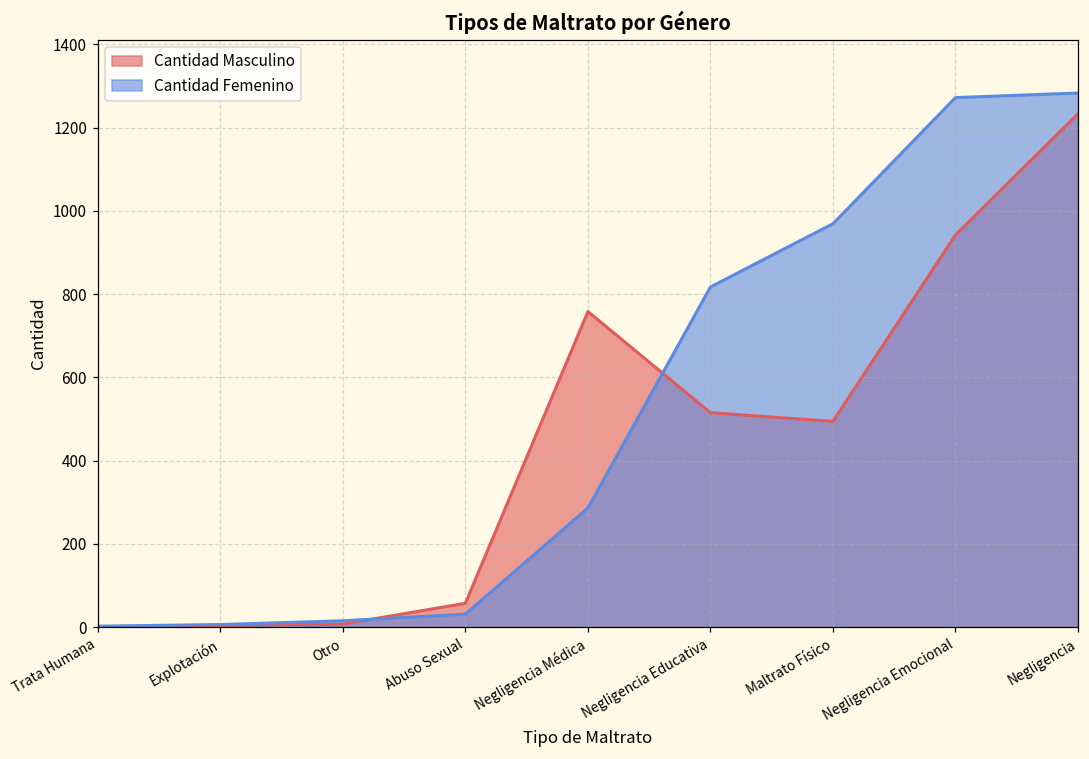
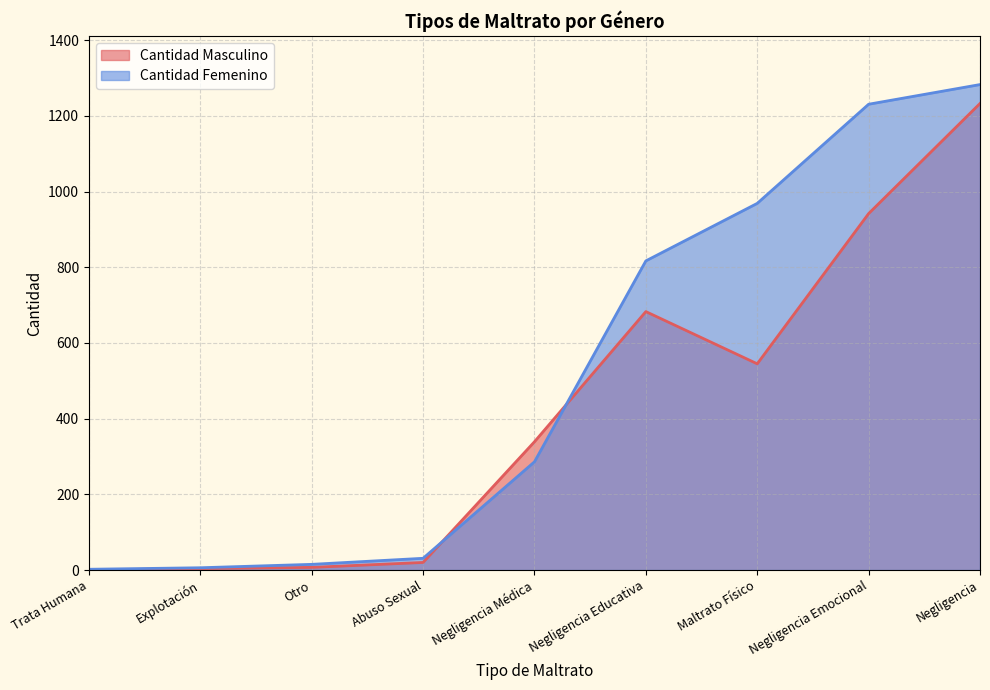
Cantidad Masculino, Abuso Sexual: 60 -> 20
Cantidad Masculino, Negligencia Médica: 760 -> 340
Cantidad Masculino, Negligencia Educativa: 520 -> 680
Cantidad Masculino, Maltrato Físico: 490 -> 550
Cantidad Femenino, Negligencia Emocional: 1270 -> 1230
